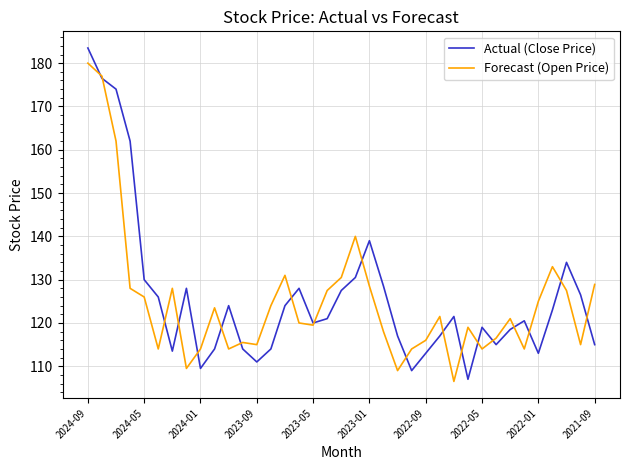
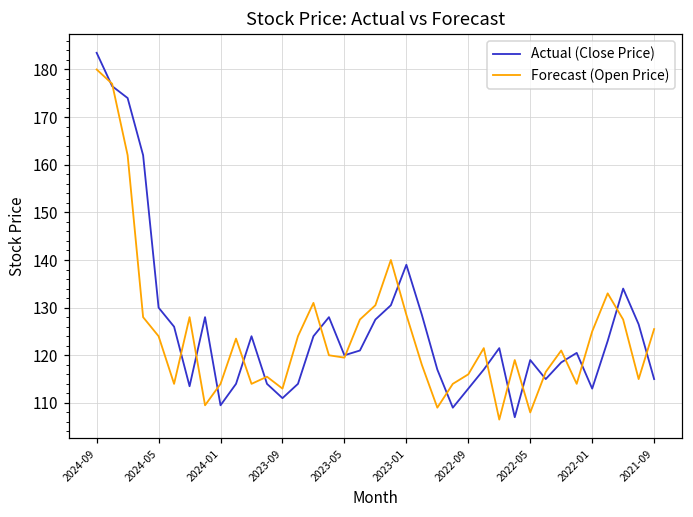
Forecast (Open Price), 2024-05: 126 -> 124
Forecast (Open Price), 2023-09: 115 -> 113
Forecast (Open Price), 2022-05: 114 -> 108
Forecast (Open Price), 2021-09: 129 -> 126
